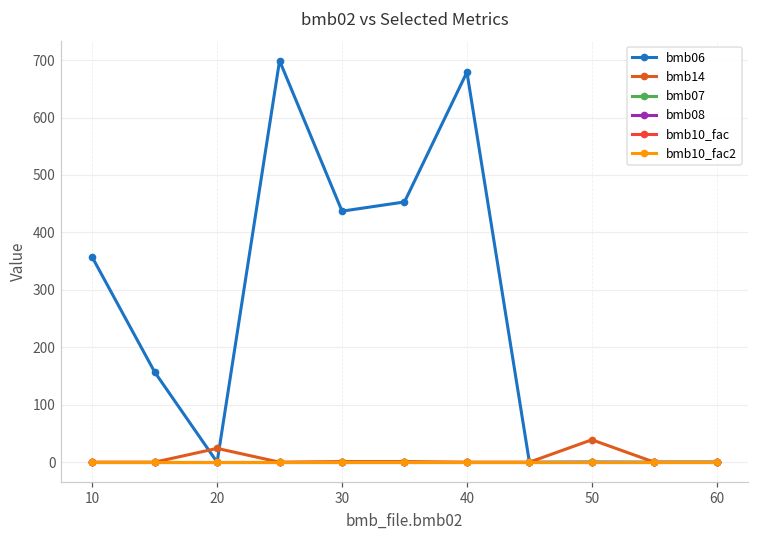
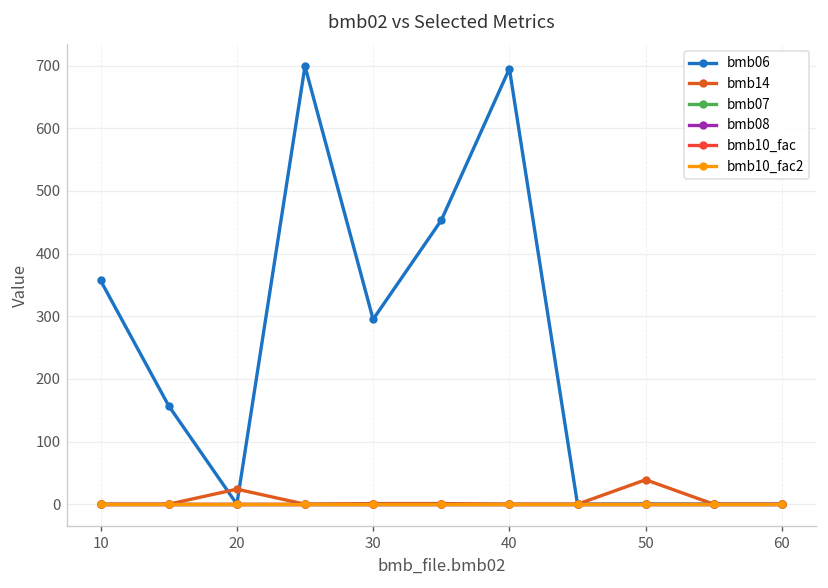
bmb06, 30: 440 -> 300
bmb06, 40: 680 -> 700
